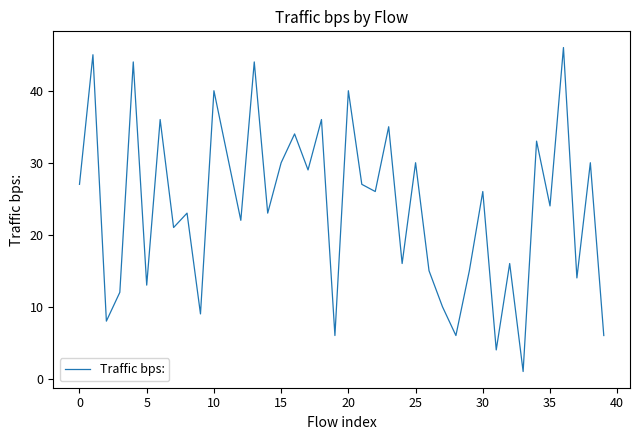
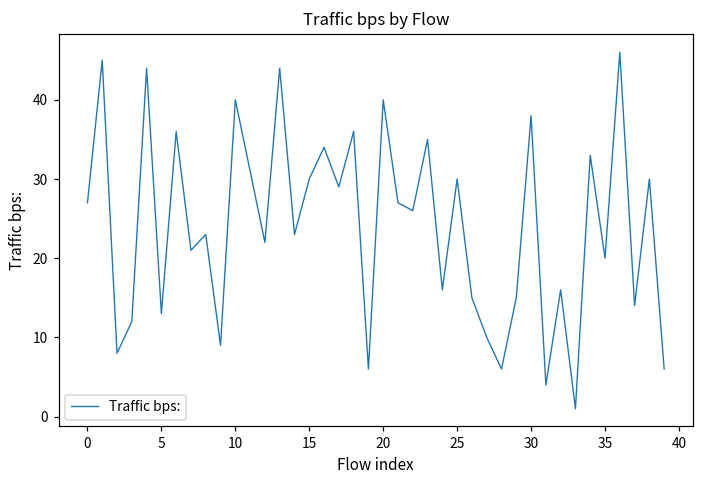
30: 26 -> 38
35: 24 -> 20
